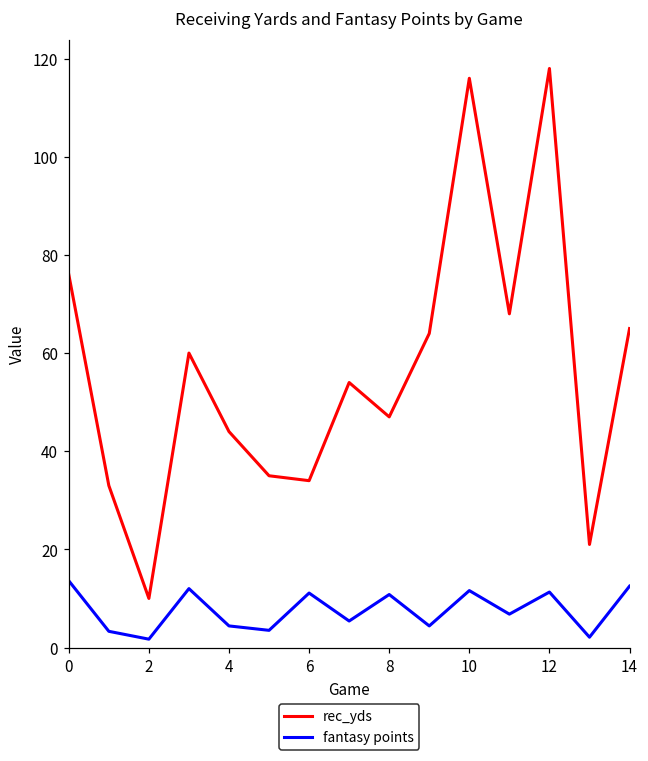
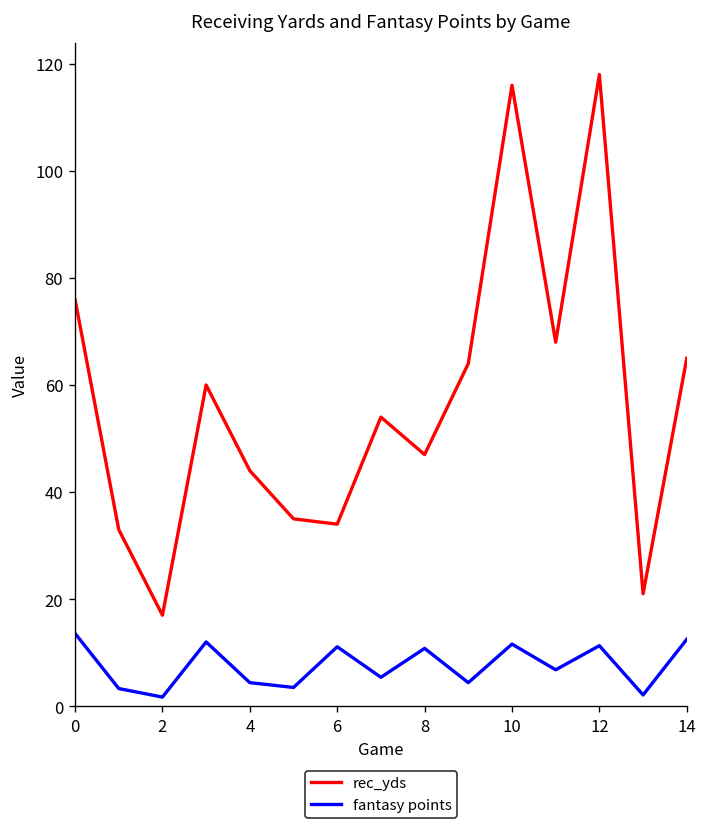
rec_yds, 2: 10 -> 17
